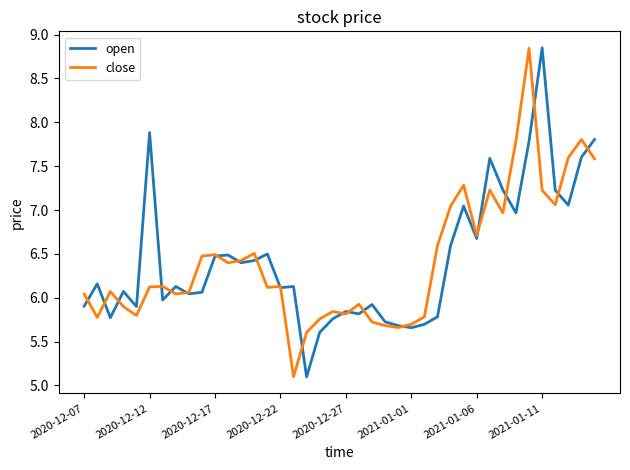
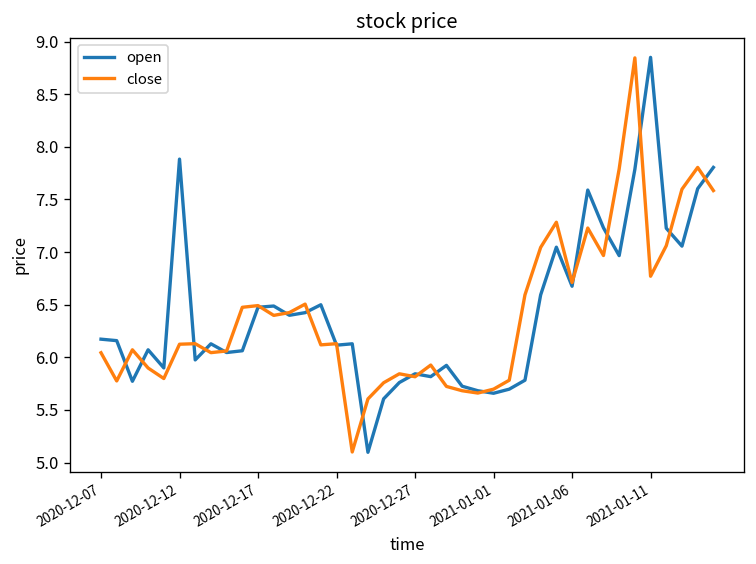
open, 2020-12-07: 5.9 -> 6.2
close, 2021-01-11: 7.2 -> 6.8
